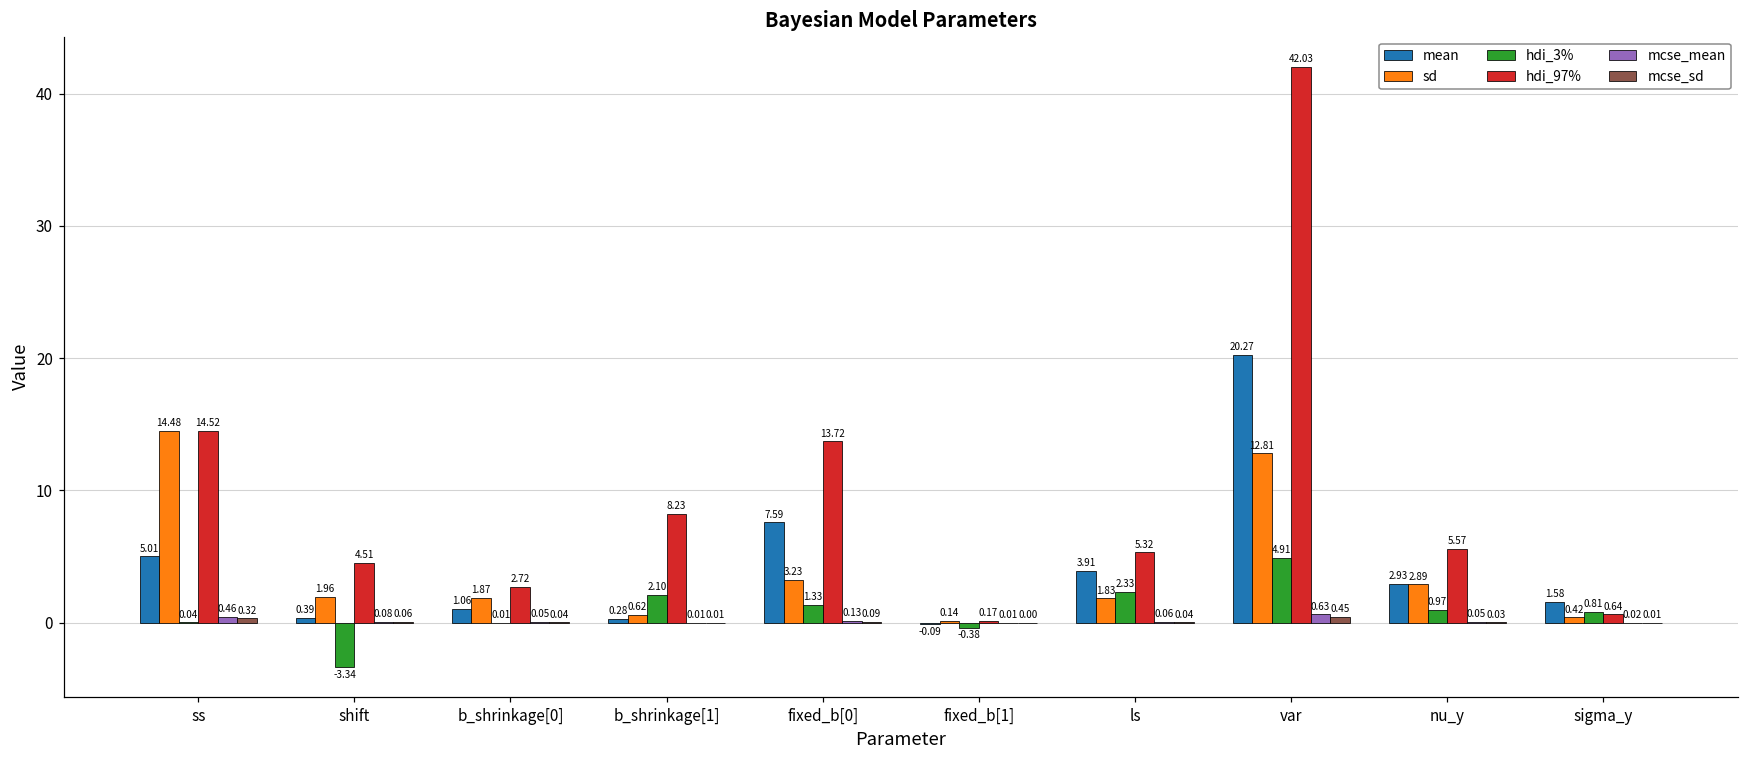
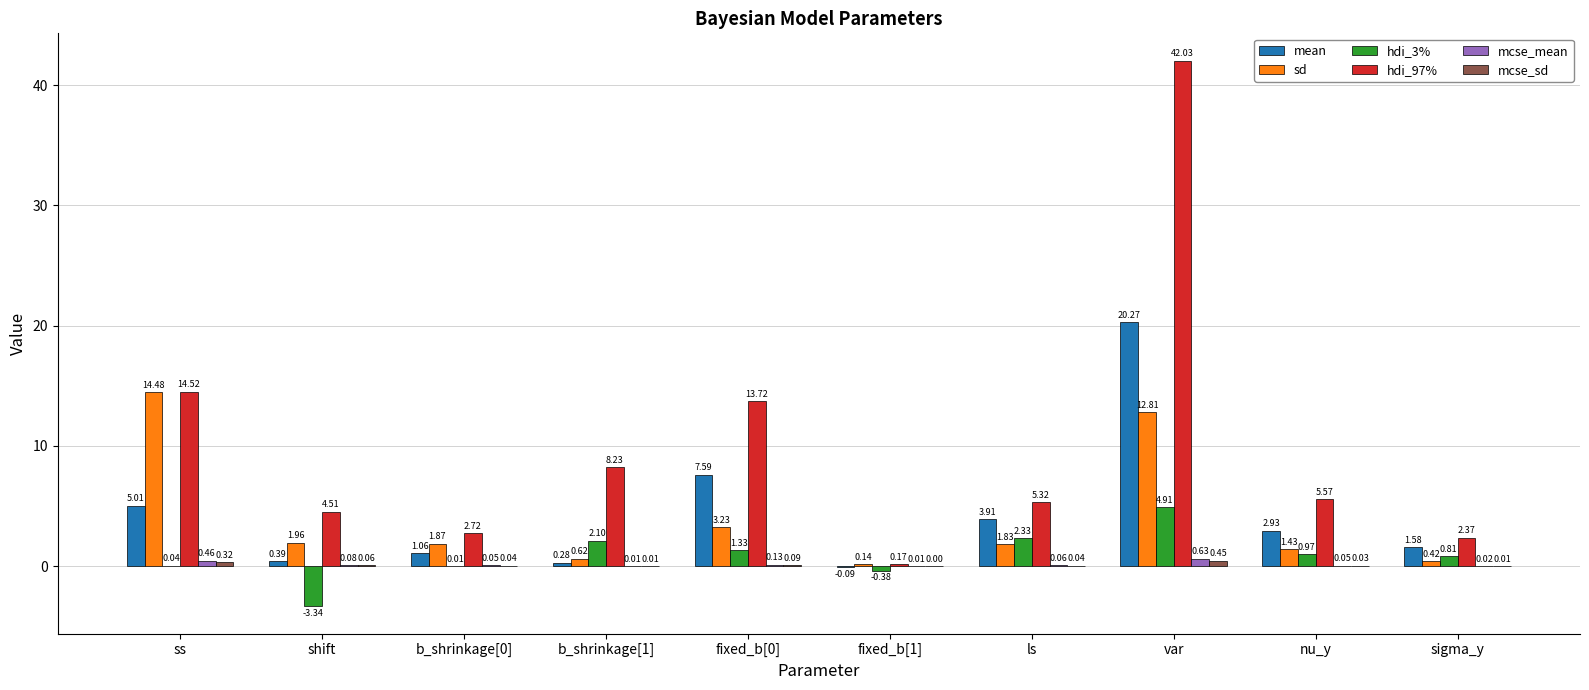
sd, nu_y: 2.89 -> 1.43
hdi_97%, sigma_y: 0.64 -> 2.37
